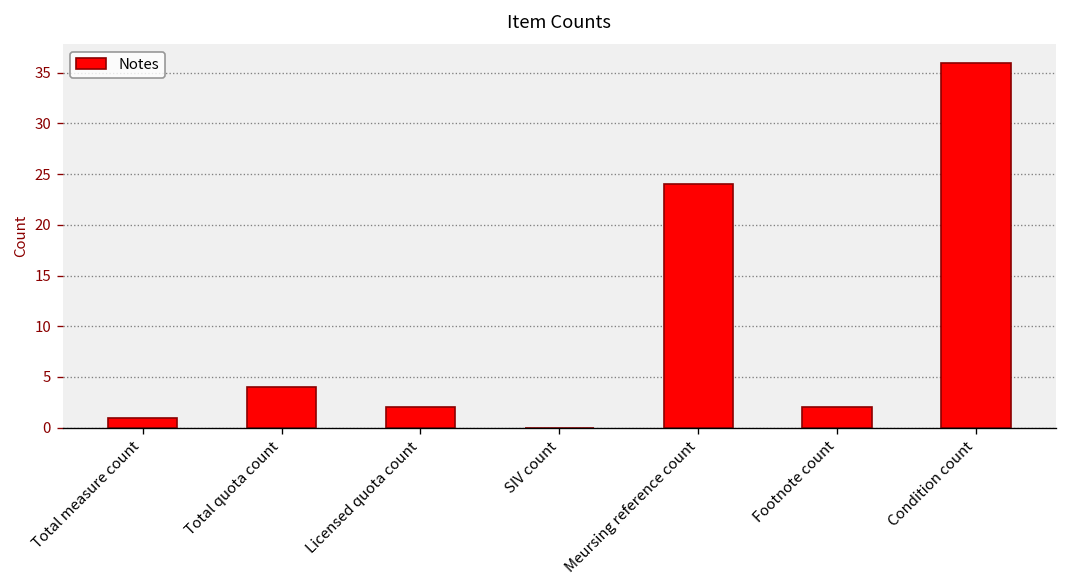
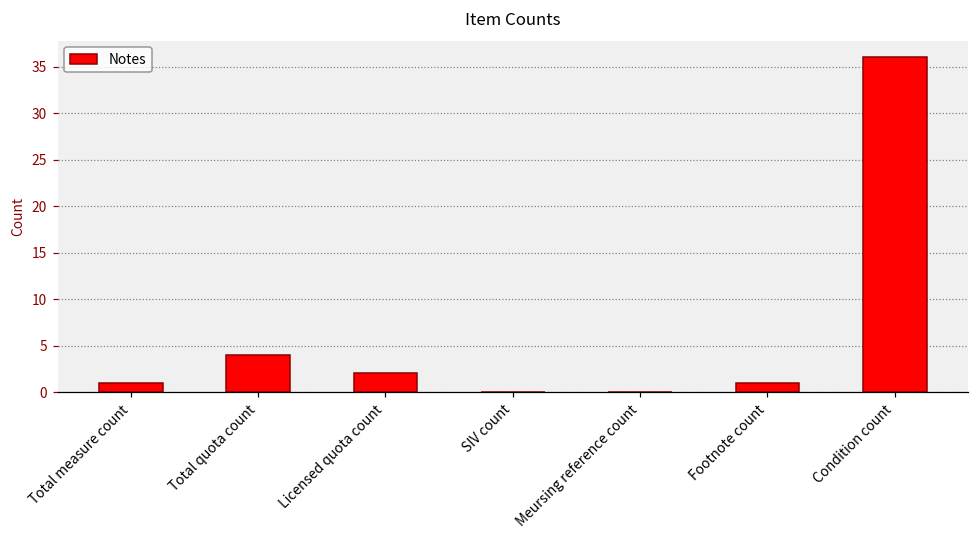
Meursing reference count: 24 -> 0
Footnote count: 2 -> 1
